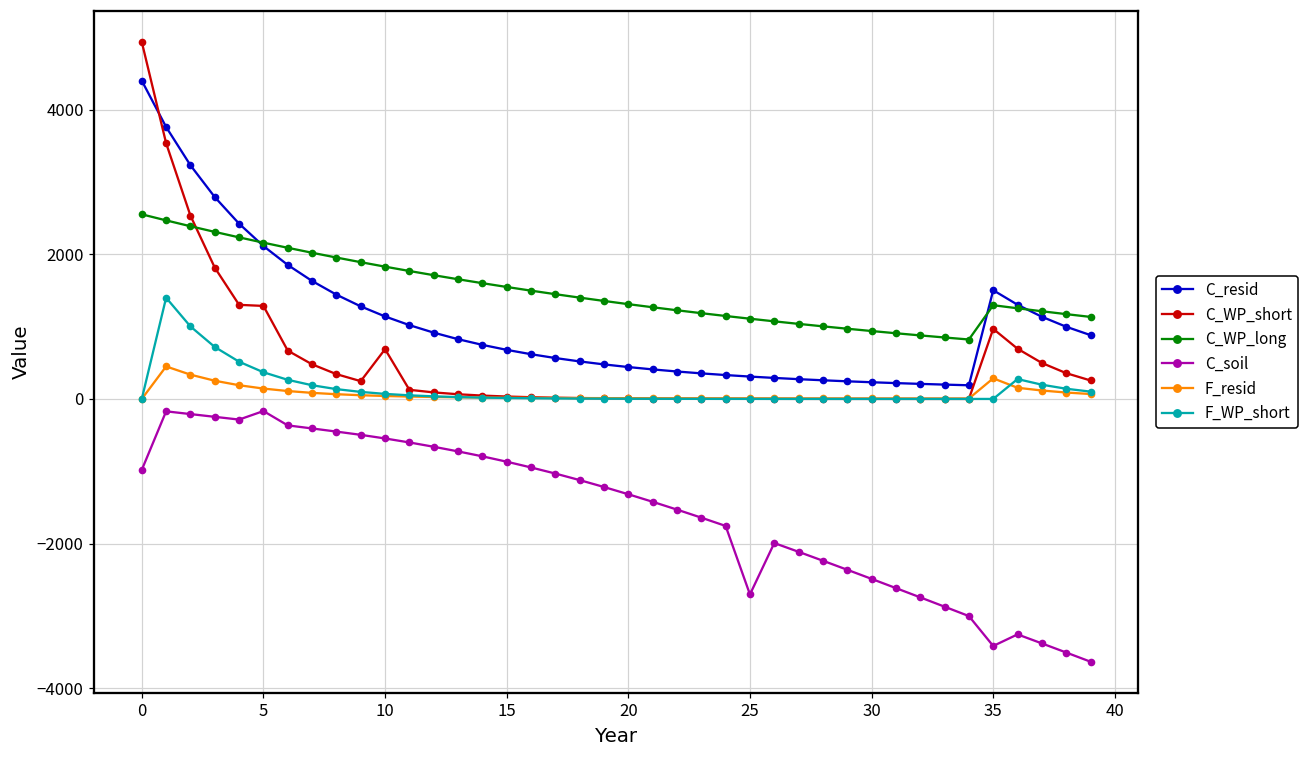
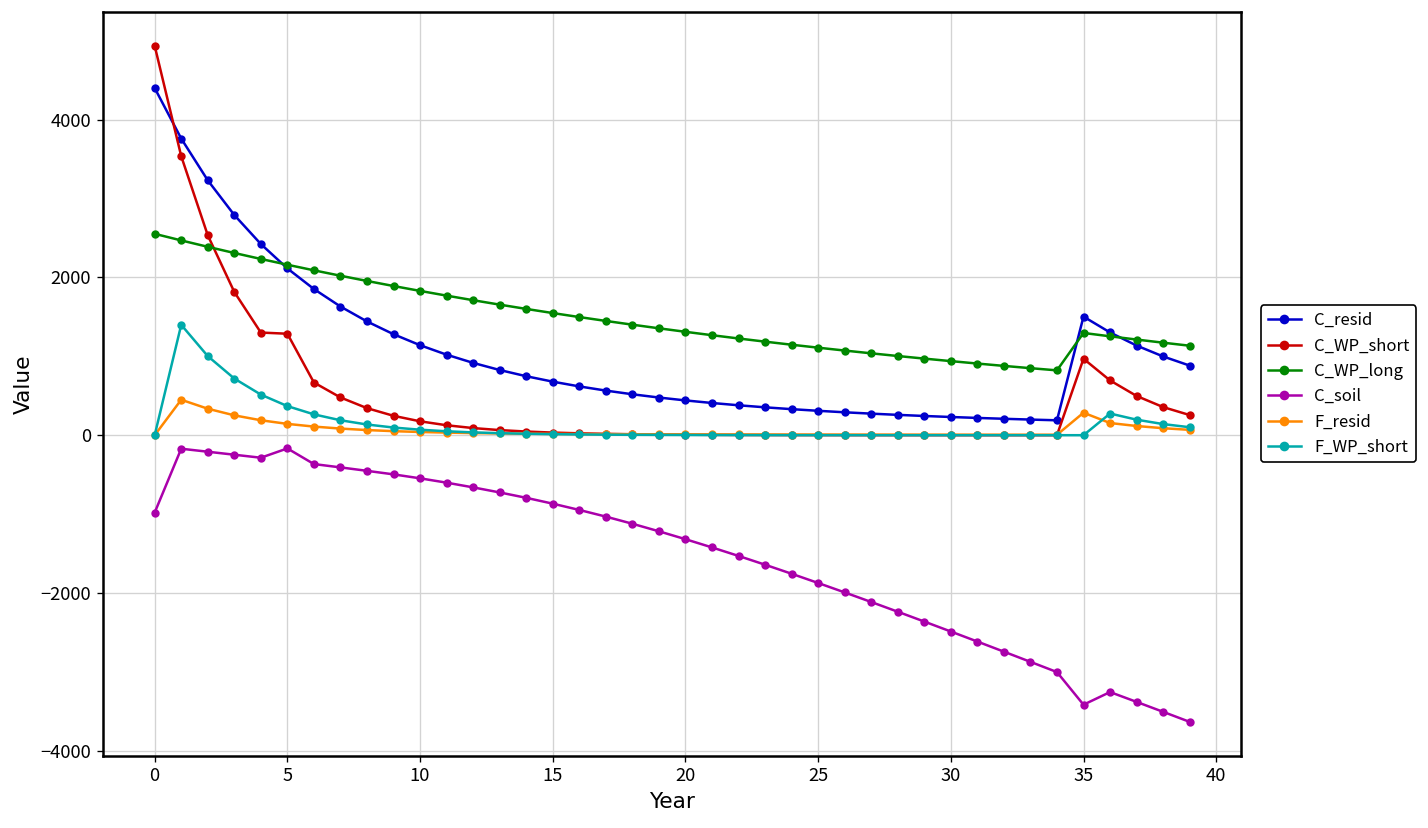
C_WP_short, 10: 700 -> 200
C_soil, 25: -2700 -> -1900
